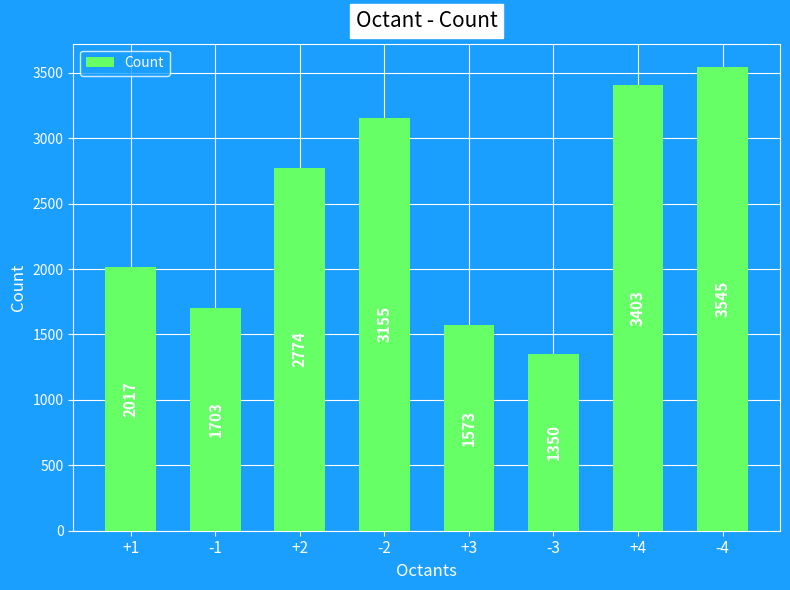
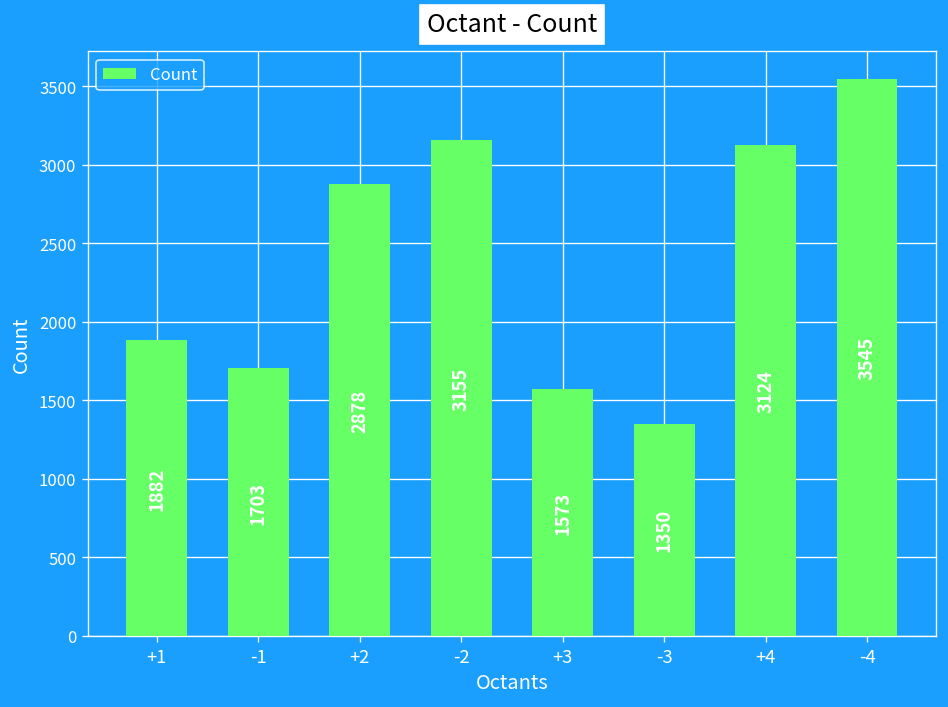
+1: 2017 -> 1882
+2: 2774 -> 2878
+4: 3403 -> 3124
